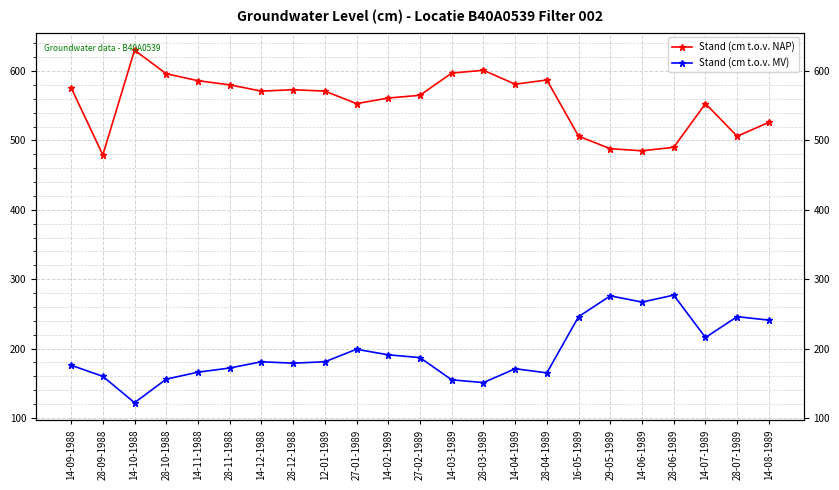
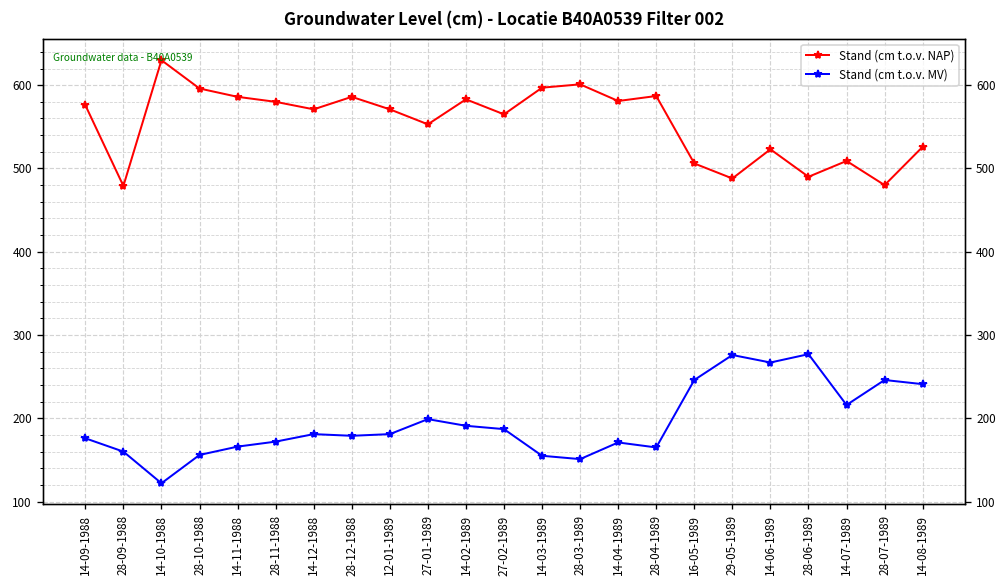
Stand (cm t.o.v. NAP), 28-12-1988: 570 -> 590
Stand (cm t.o.v. NAP), 14-02-1989: 560 -> 580
Stand (cm t.o.v. NAP), 14-06-1989: 490 -> 520
Stand (cm t.o.v. NAP), 14-07-1989: 550 -> 510
Stand (cm t.o.v. NAP), 28-07-1989: 510 -> 480
